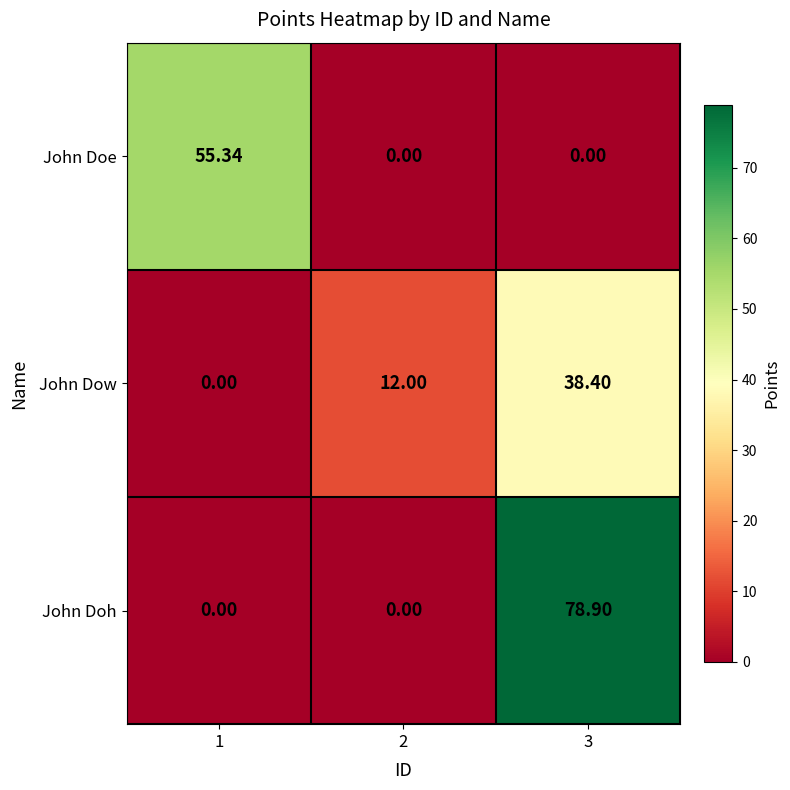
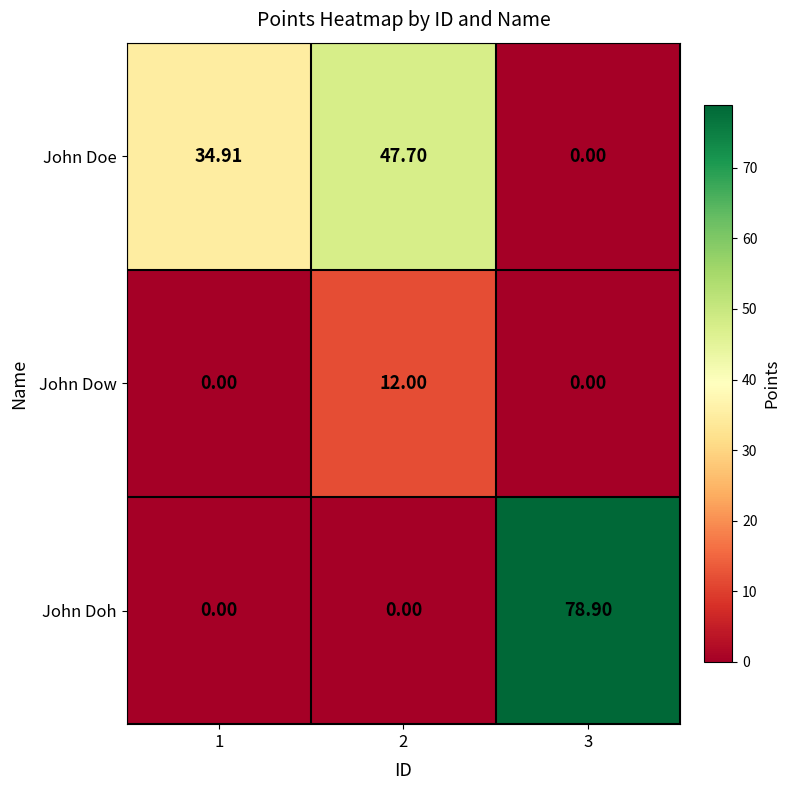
John Doe, 1: 55.34 -> 34.91
John Doe, 2: 0.00 -> 47.70
John Dow, 3: 38.40 -> 0.00
